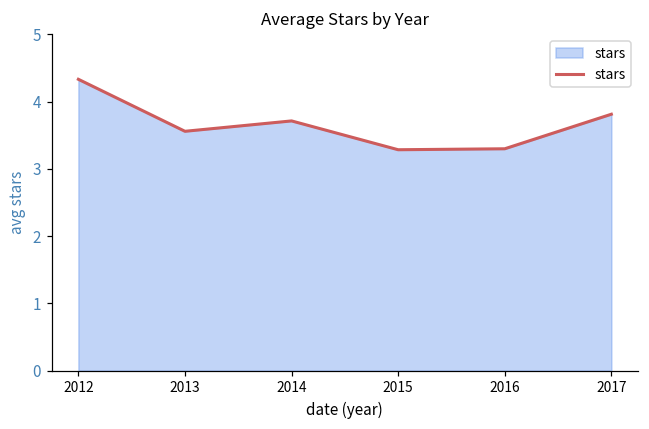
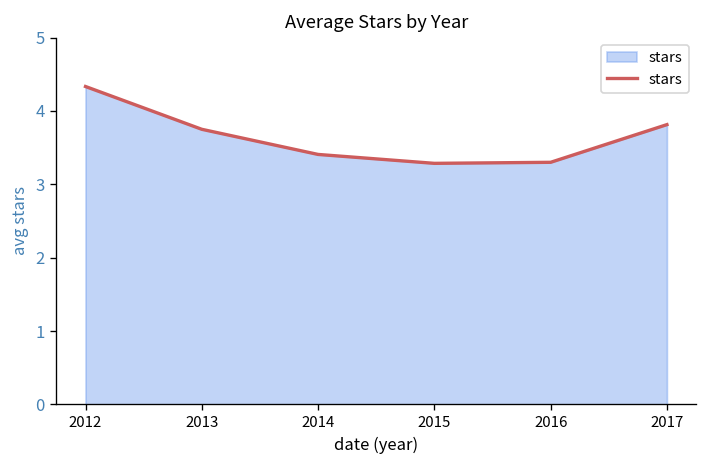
2013: 3.6 -> 3.8
2014: 3.7 -> 3.4
